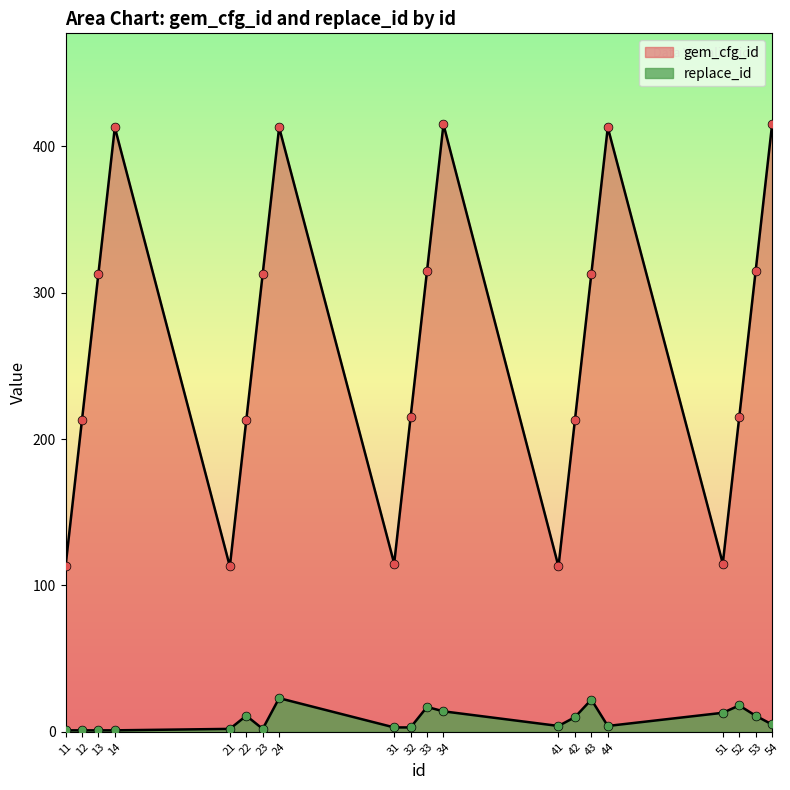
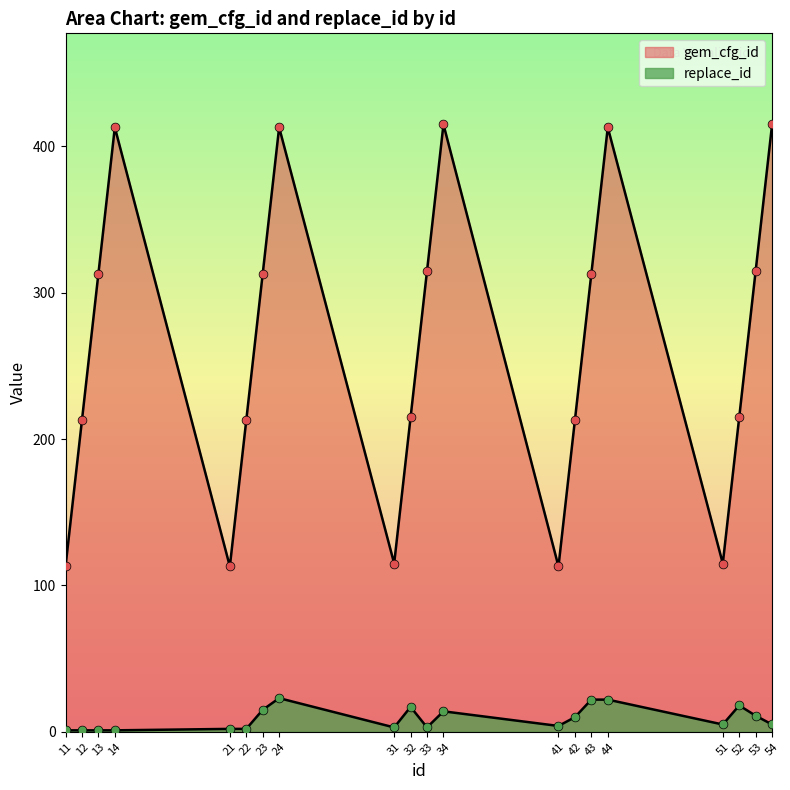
replace_id, 22: 11 -> 2
replace_id, 23: 2 -> 15
replace_id, 32: 3 -> 17
replace_id, 33: 17 -> 3
replace_id, 44: 4 -> 22
replace_id, 51: 13 -> 5
